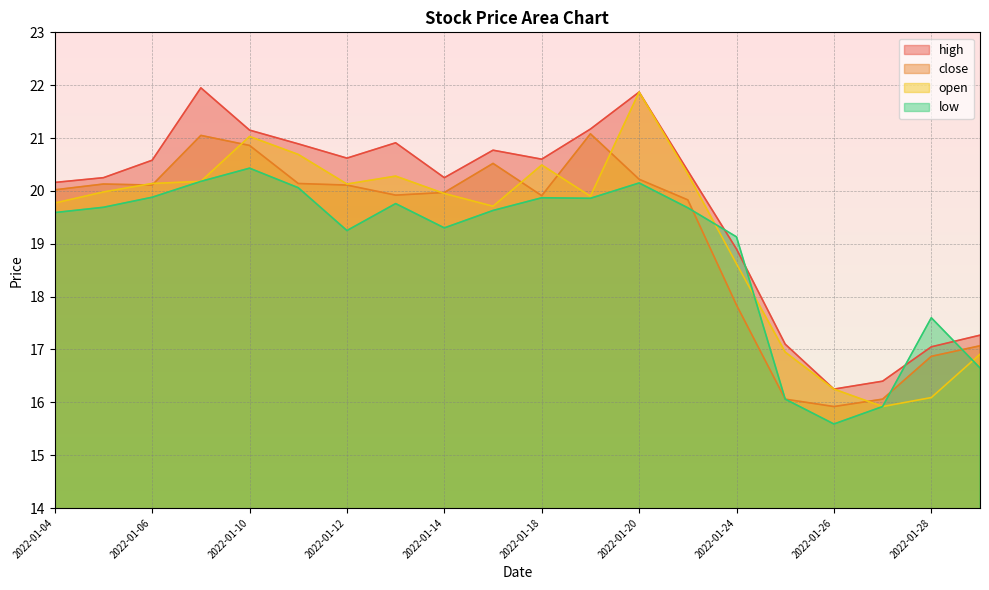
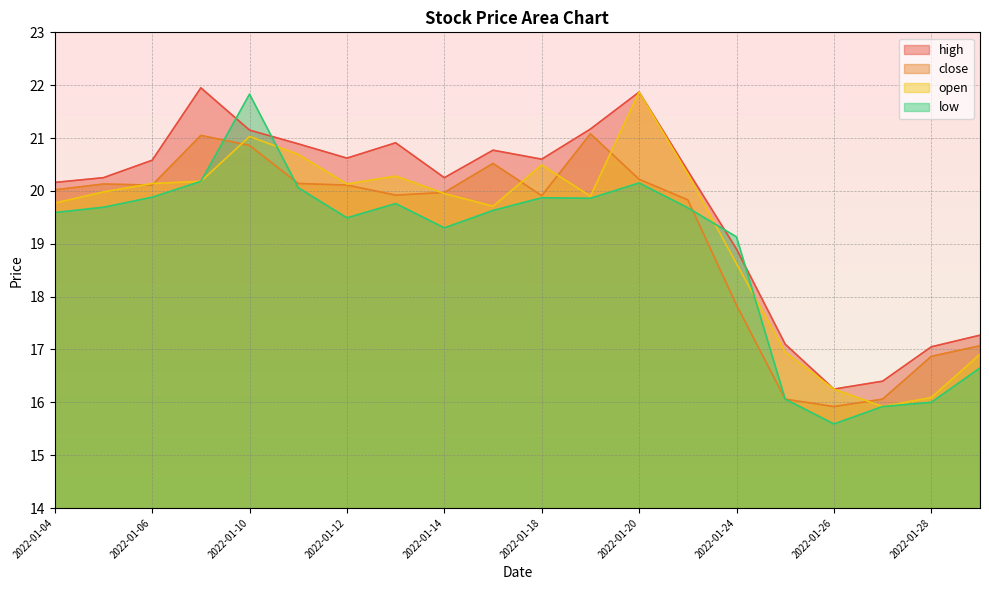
low, 2022-01-10: 20.4 -> 21.8
low, 2022-01-12: 19.3 -> 19.5
low, 2022-01-28: 17.6 -> 16.0
